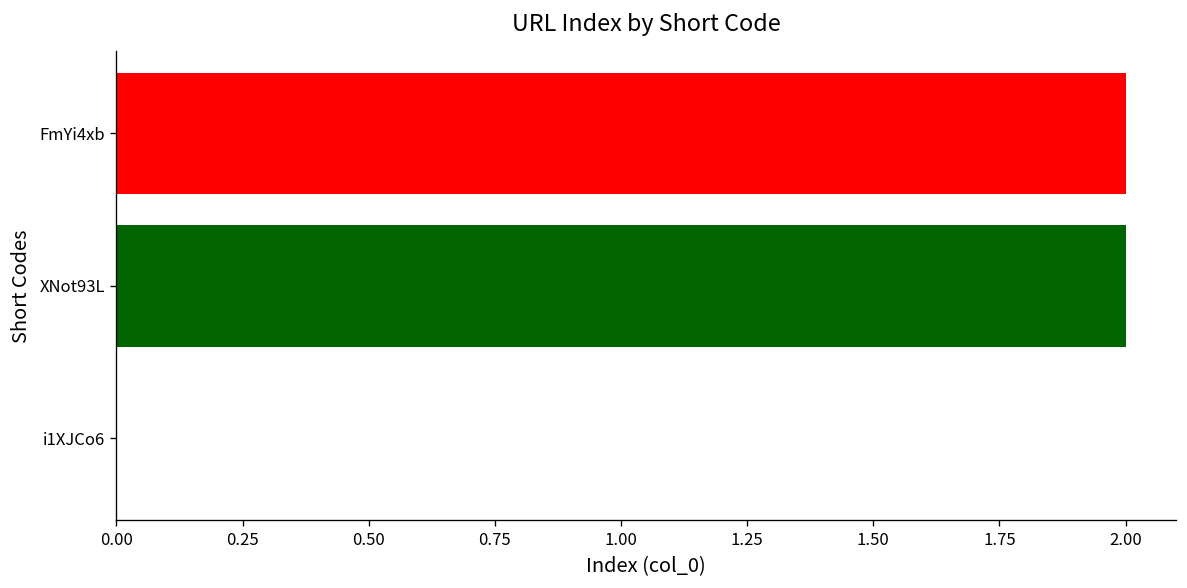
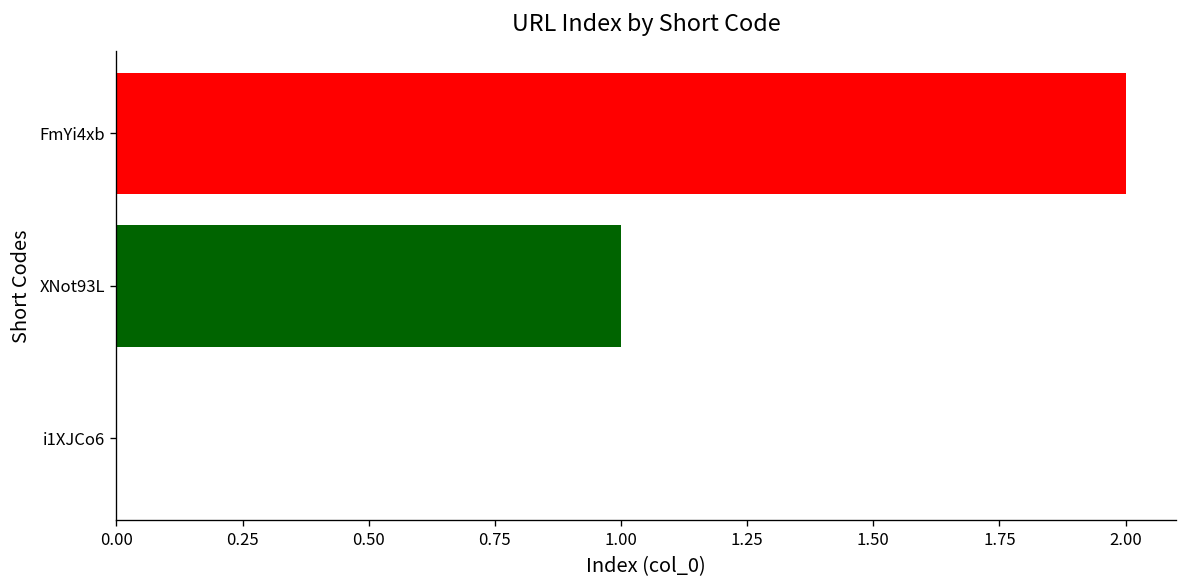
XNot93L: 2 -> 1
